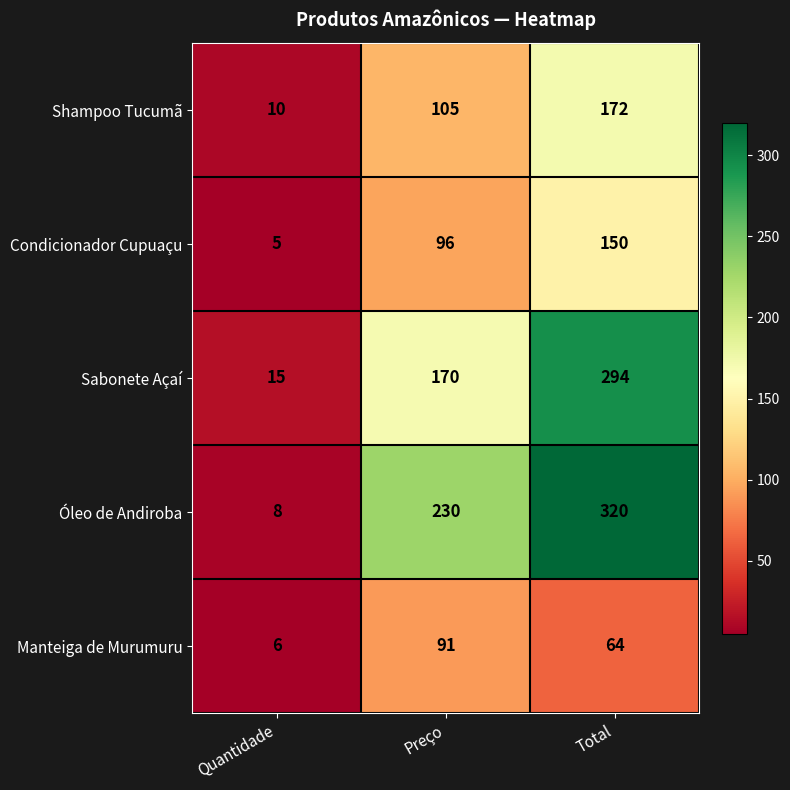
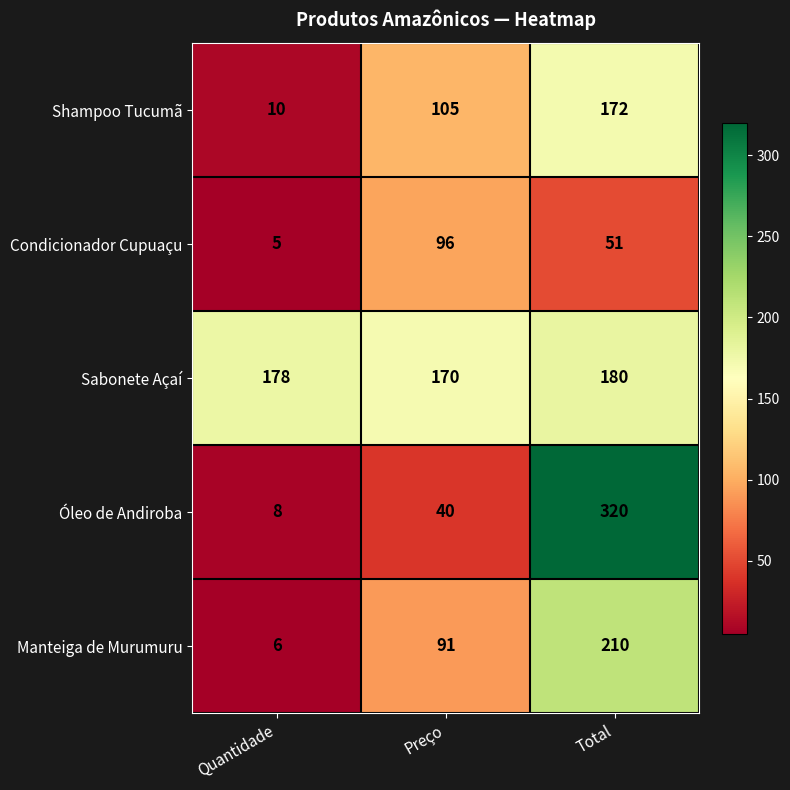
Condicionador Cupuaçu, Total: 150 -> 51
Sabonete Açaí, Quantidade: 15 -> 178
Sabonete Açaí, Total: 294 -> 180
Óleo de Andiroba, Preço: 230 -> 40
Manteiga de Murumuru, Total: 64 -> 210
